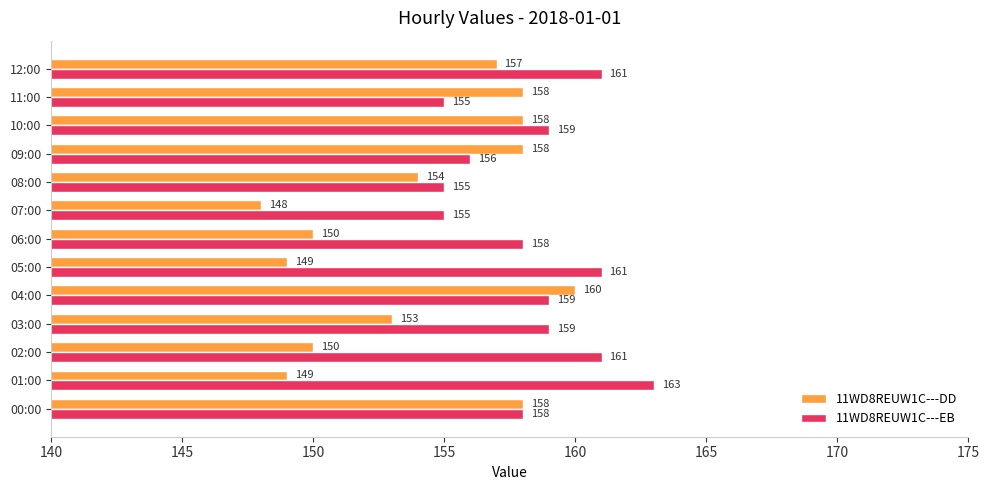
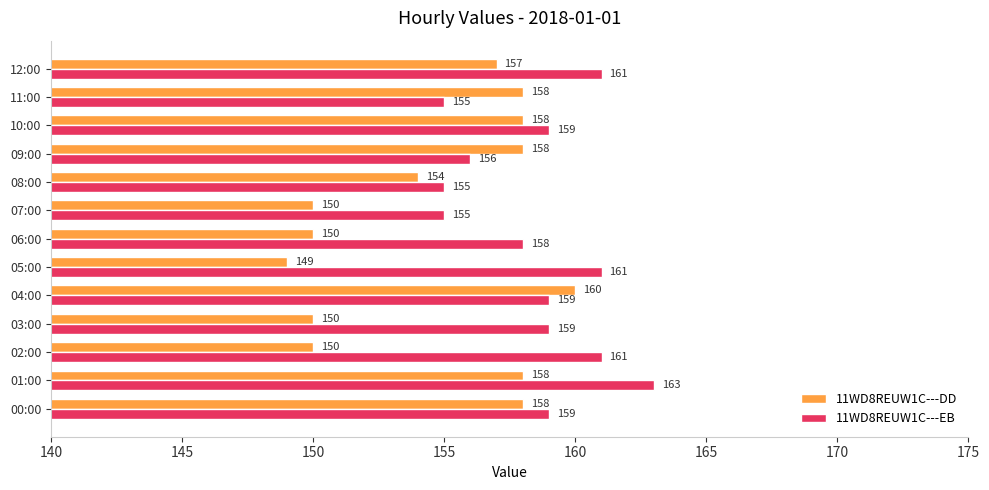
11WD8REUW1C---DD, 07:00: 148 -> 150
11WD8REUW1C---DD, 03:00: 153 -> 150
11WD8REUW1C---DD, 01:00: 149 -> 158
11WD8REUW1C---EB, 00:00: 158 -> 159
